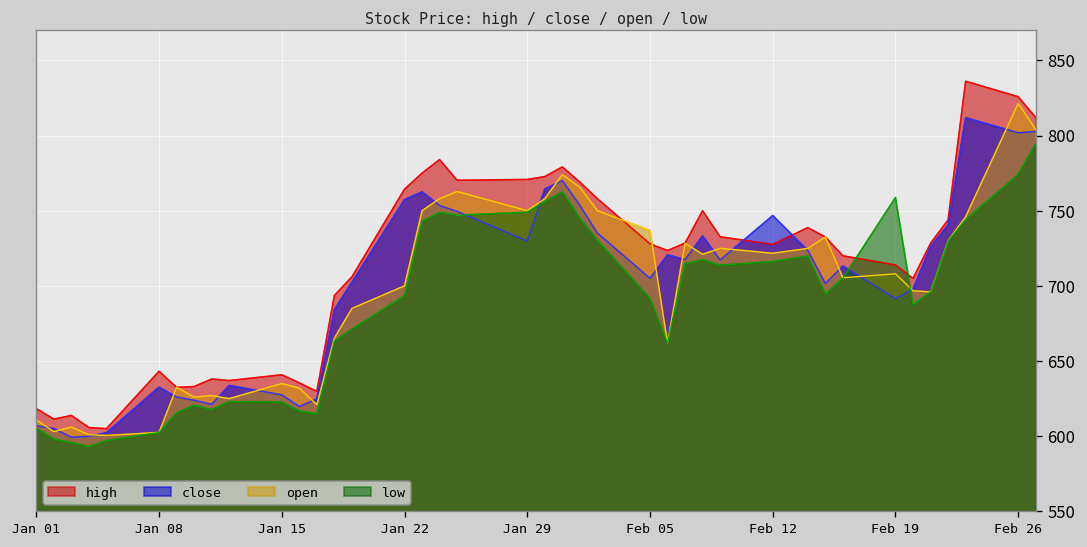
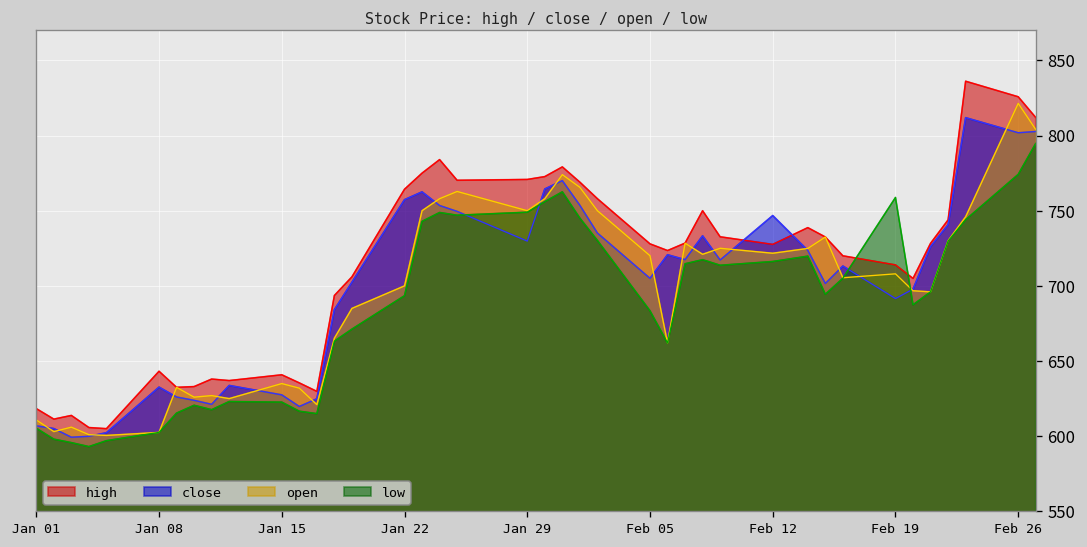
open, Feb 05: 737 -> 720
low, Feb 05: 692 -> 683
